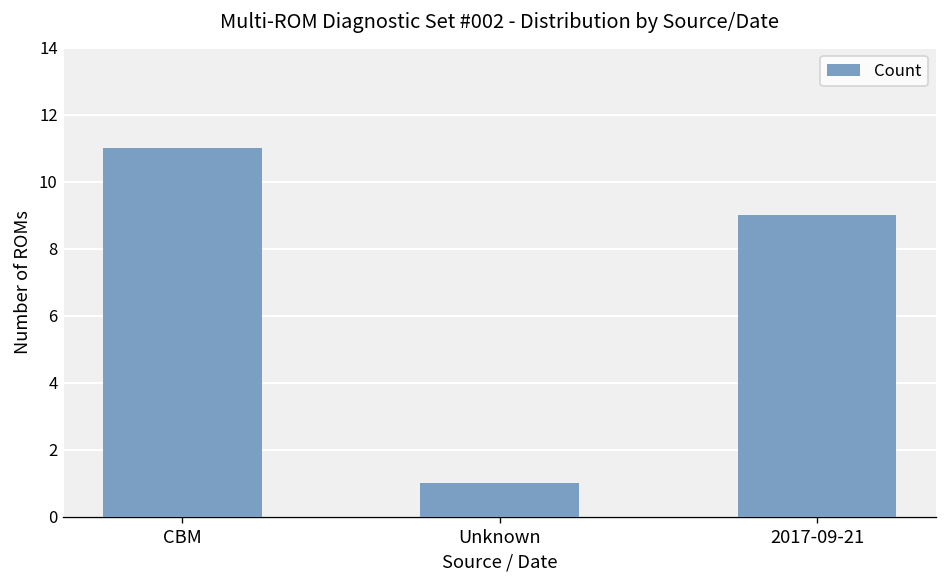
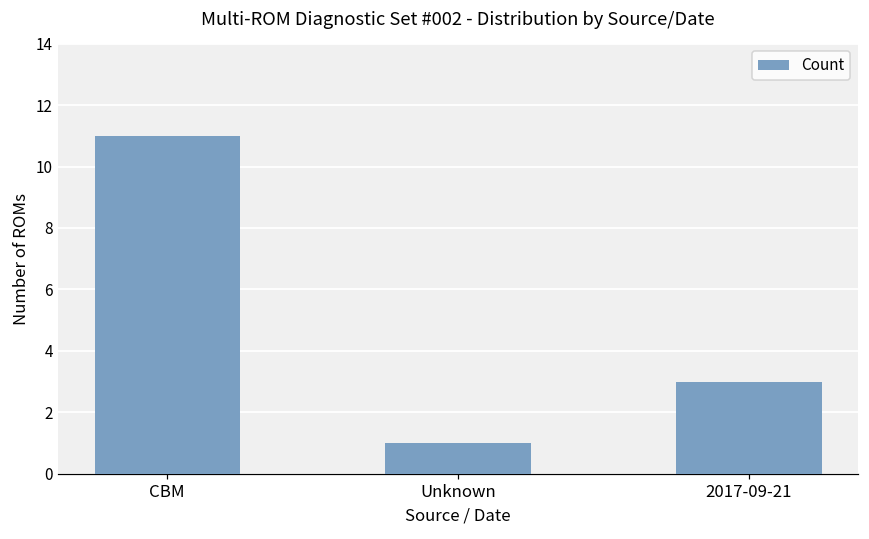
2017-09-21: 9 -> 3
